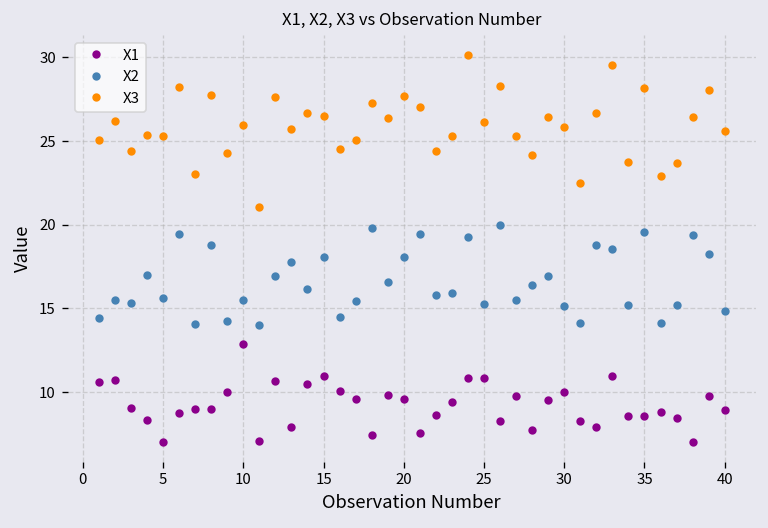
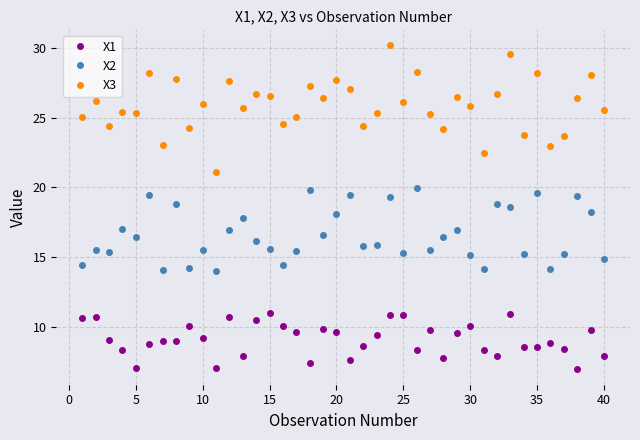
X2, 5: 15.6 -> 16.5
X1, 10: 12.9 -> 9.2
X2, 15: 18.1 -> 15.6
X1, 40: 8.9 -> 7.9
